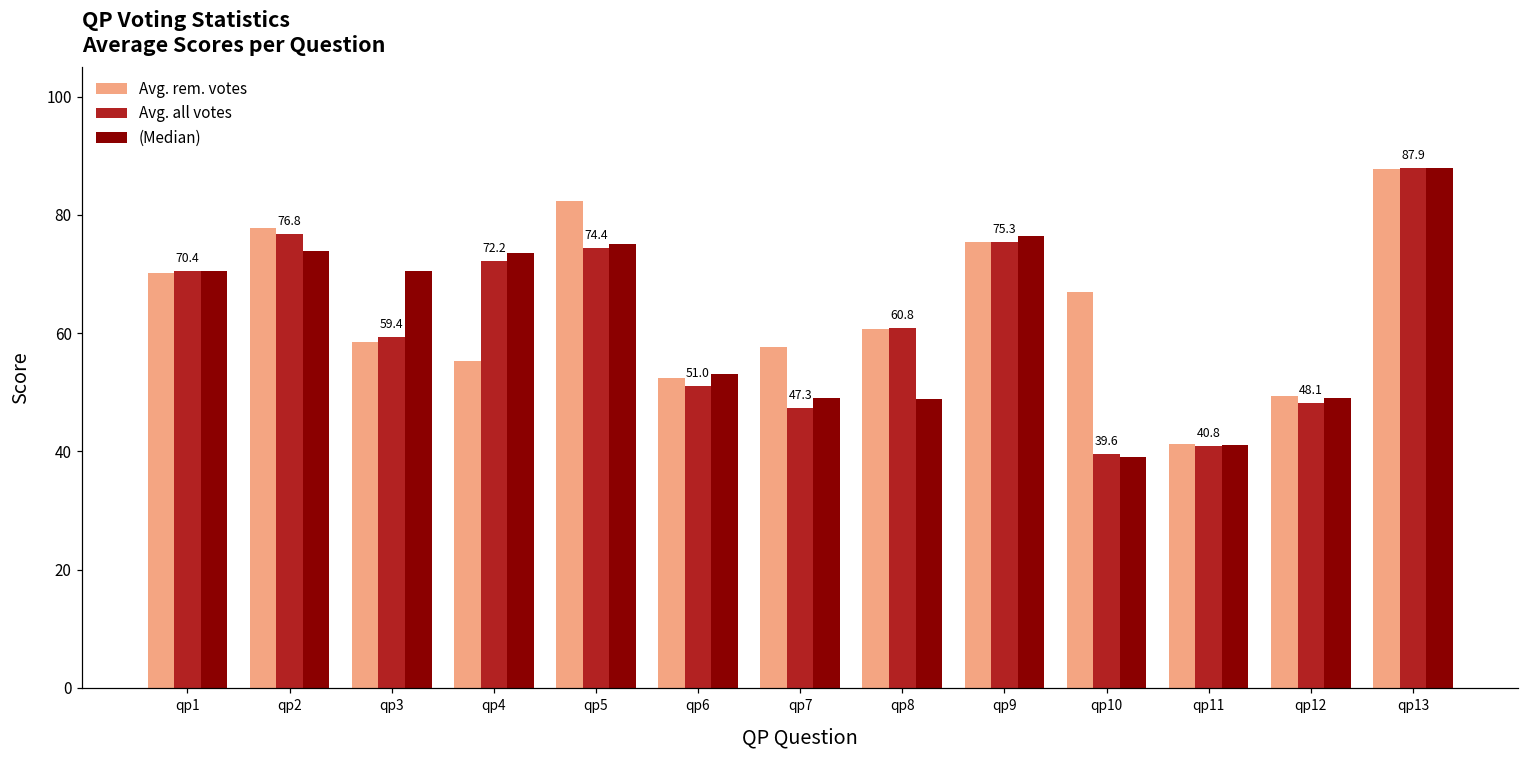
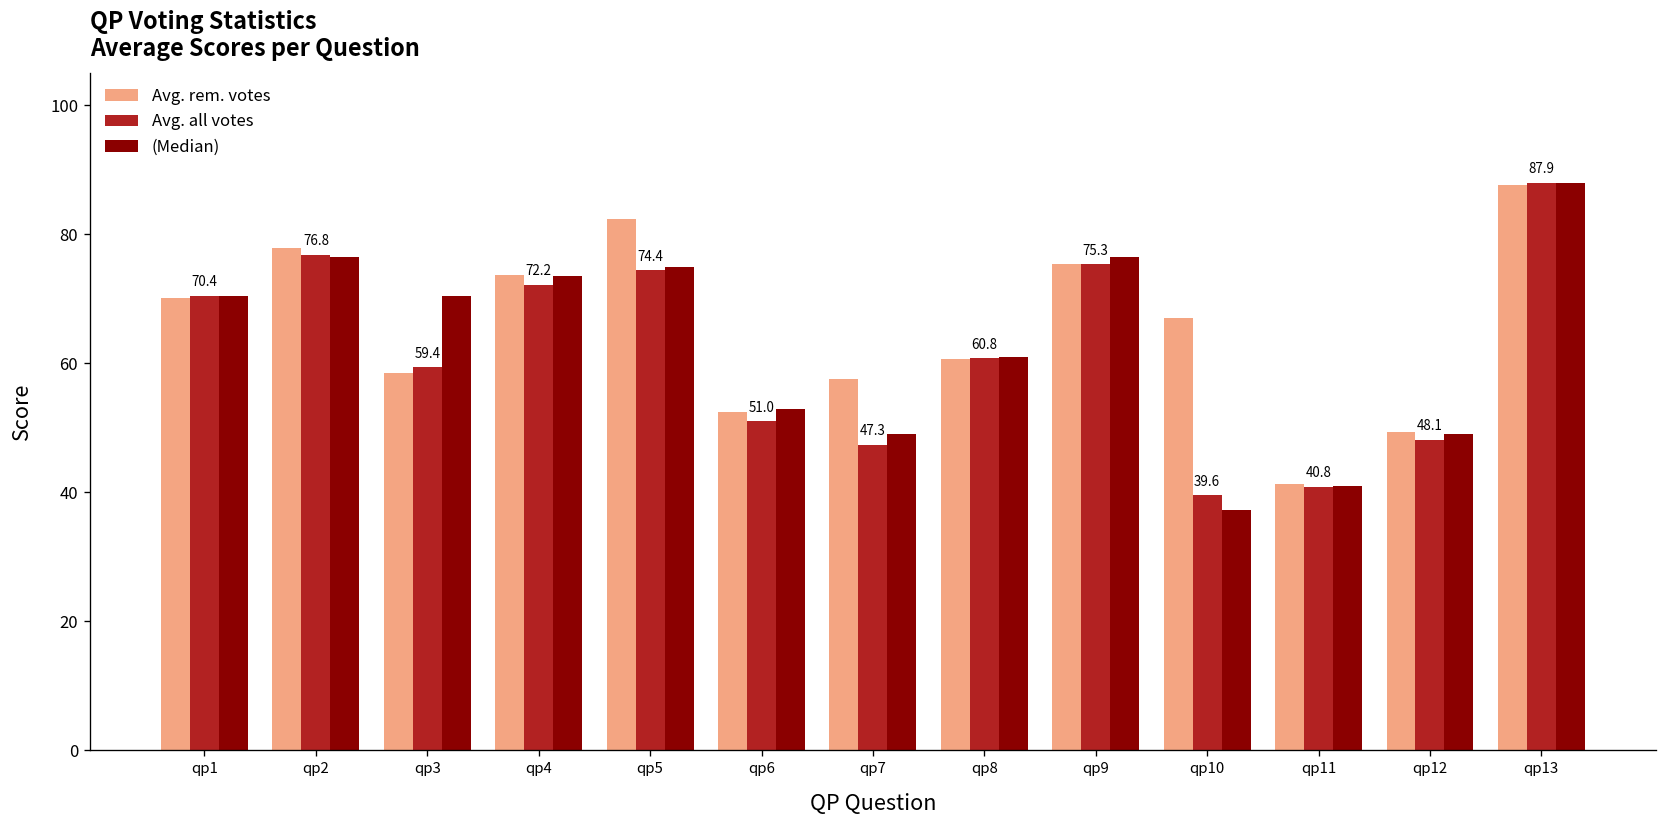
(Median), qp2: 74 -> 77
Avg. rem. votes, qp4: 55 -> 74
(Median), qp8: 49 -> 61
(Median), qp10: 39 -> 37
